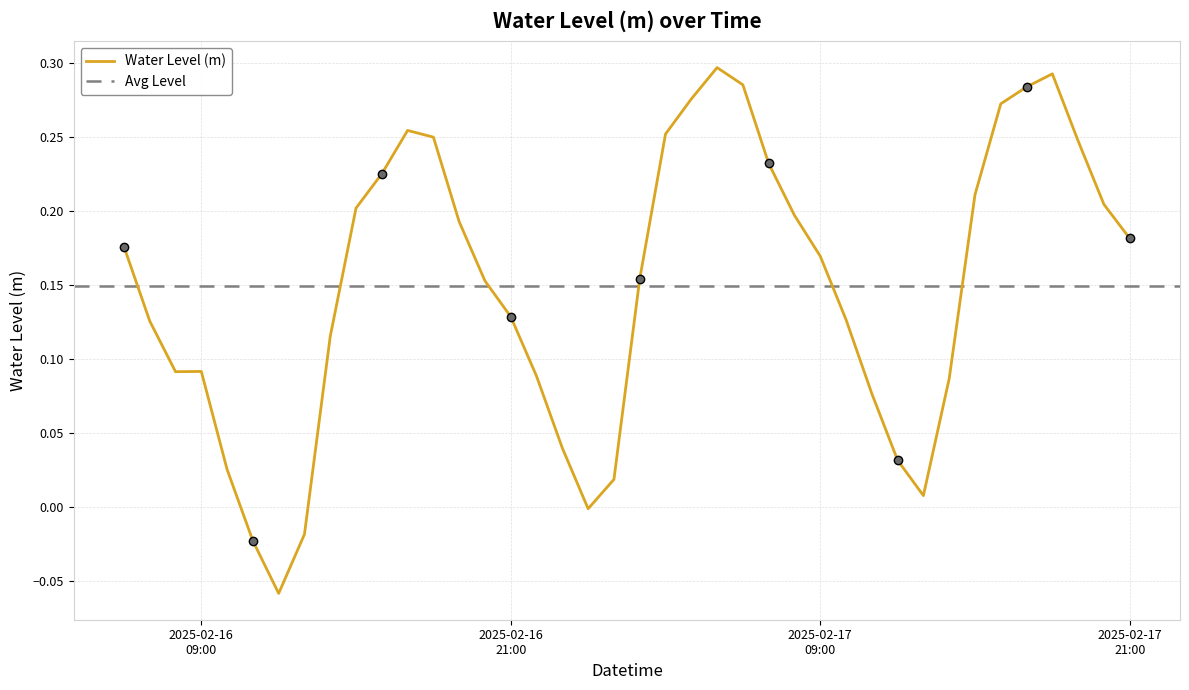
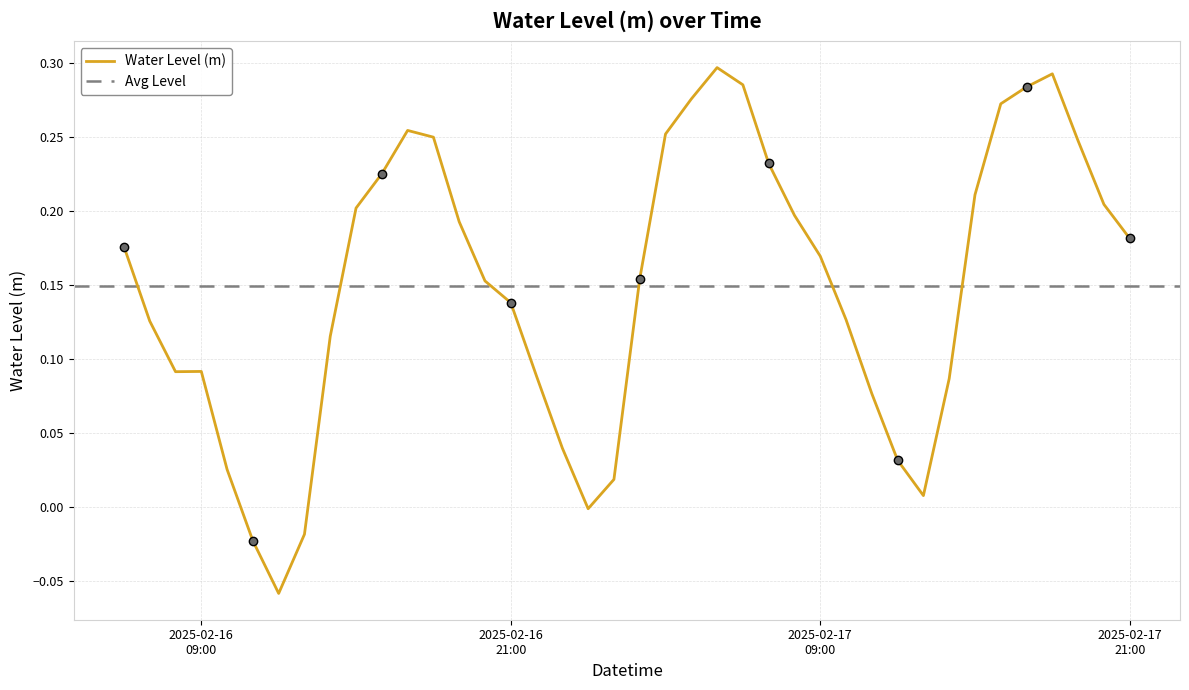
Water Level (m), 2025-02-16 21:00: 0.128 -> 0.138
